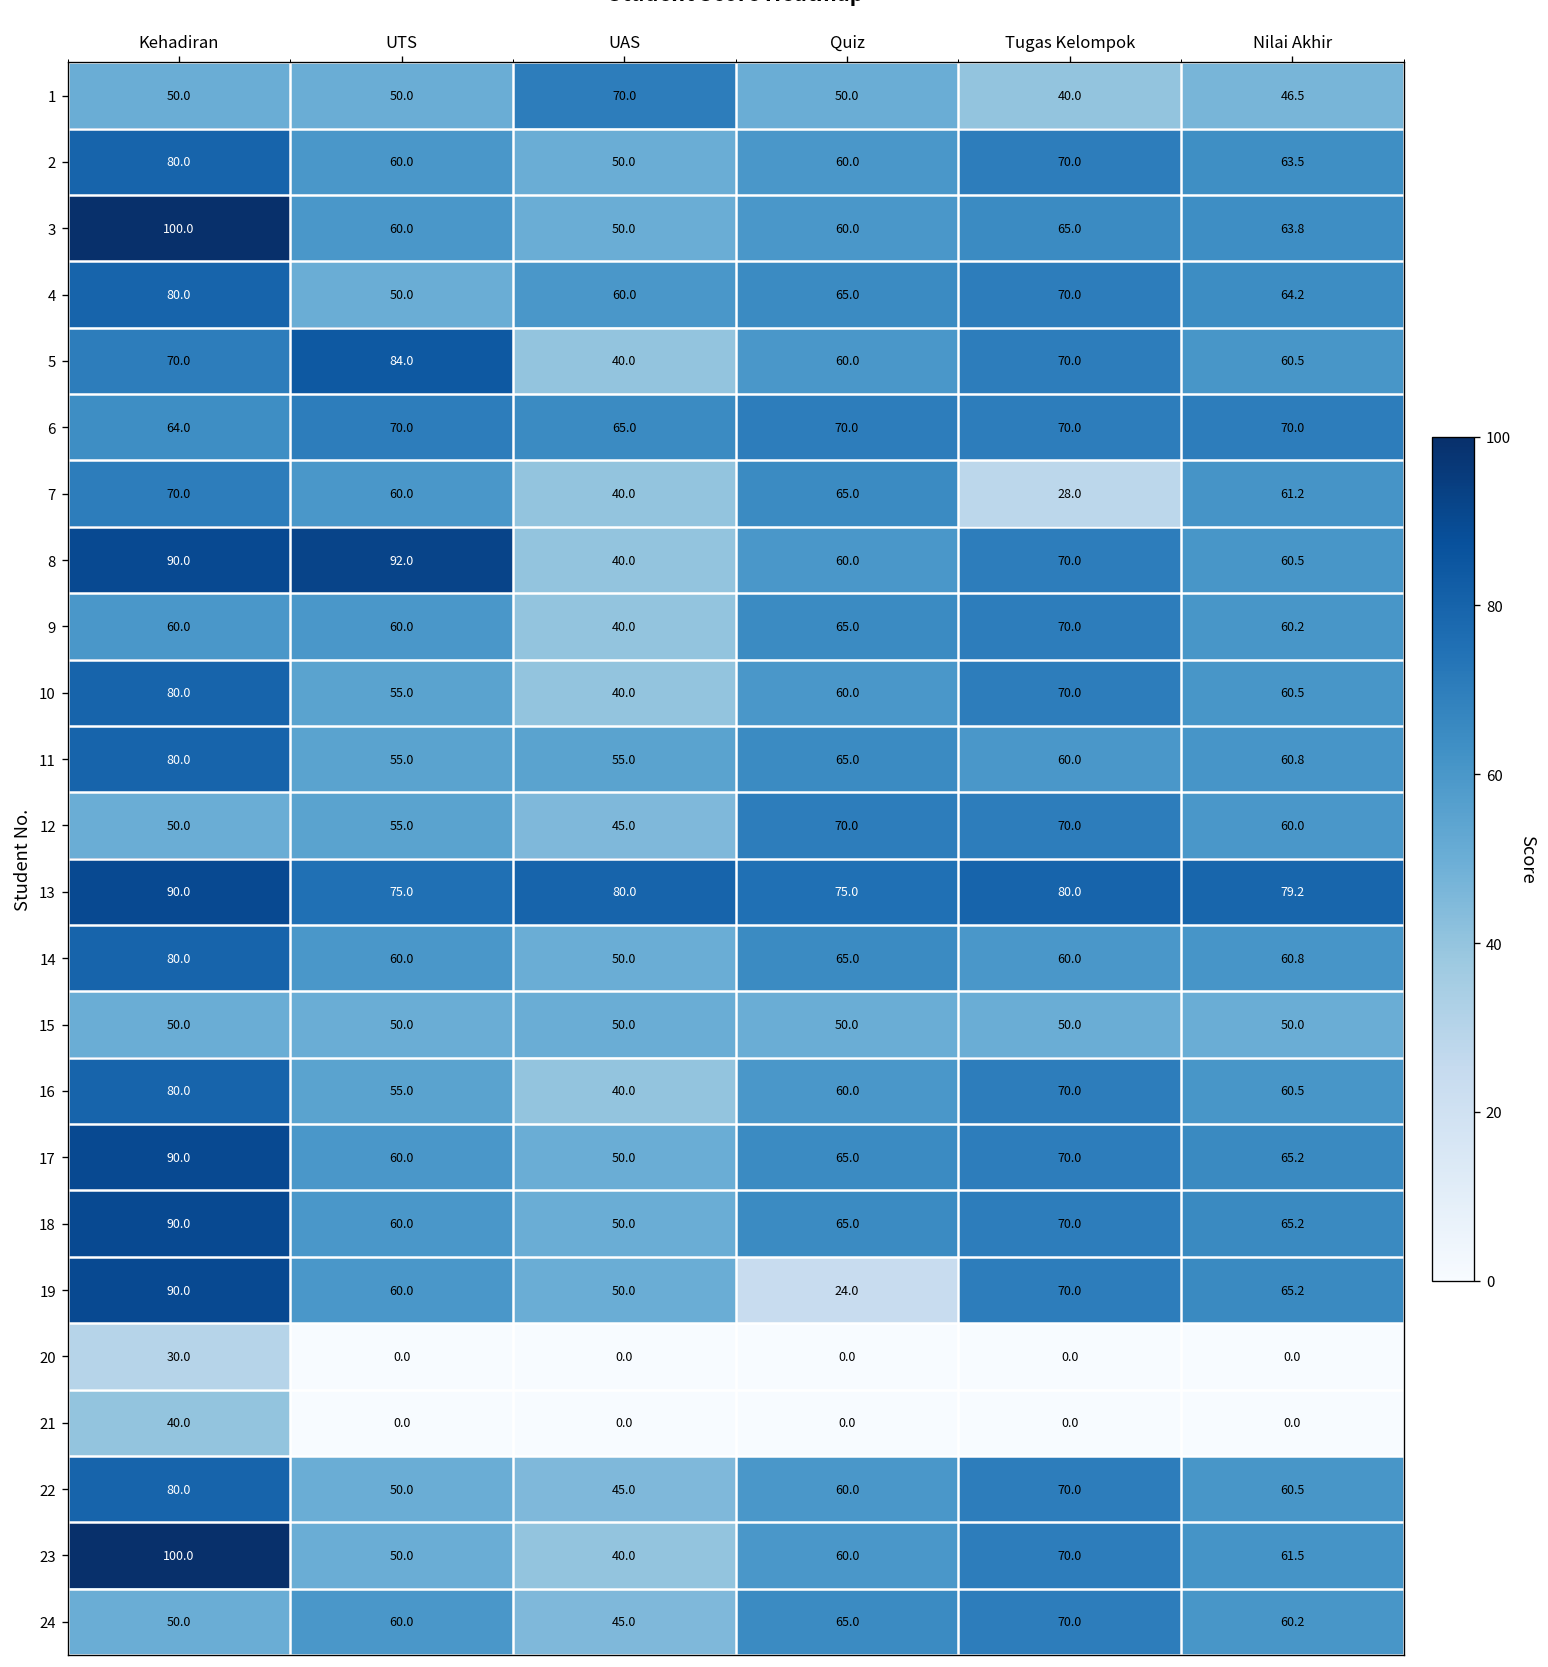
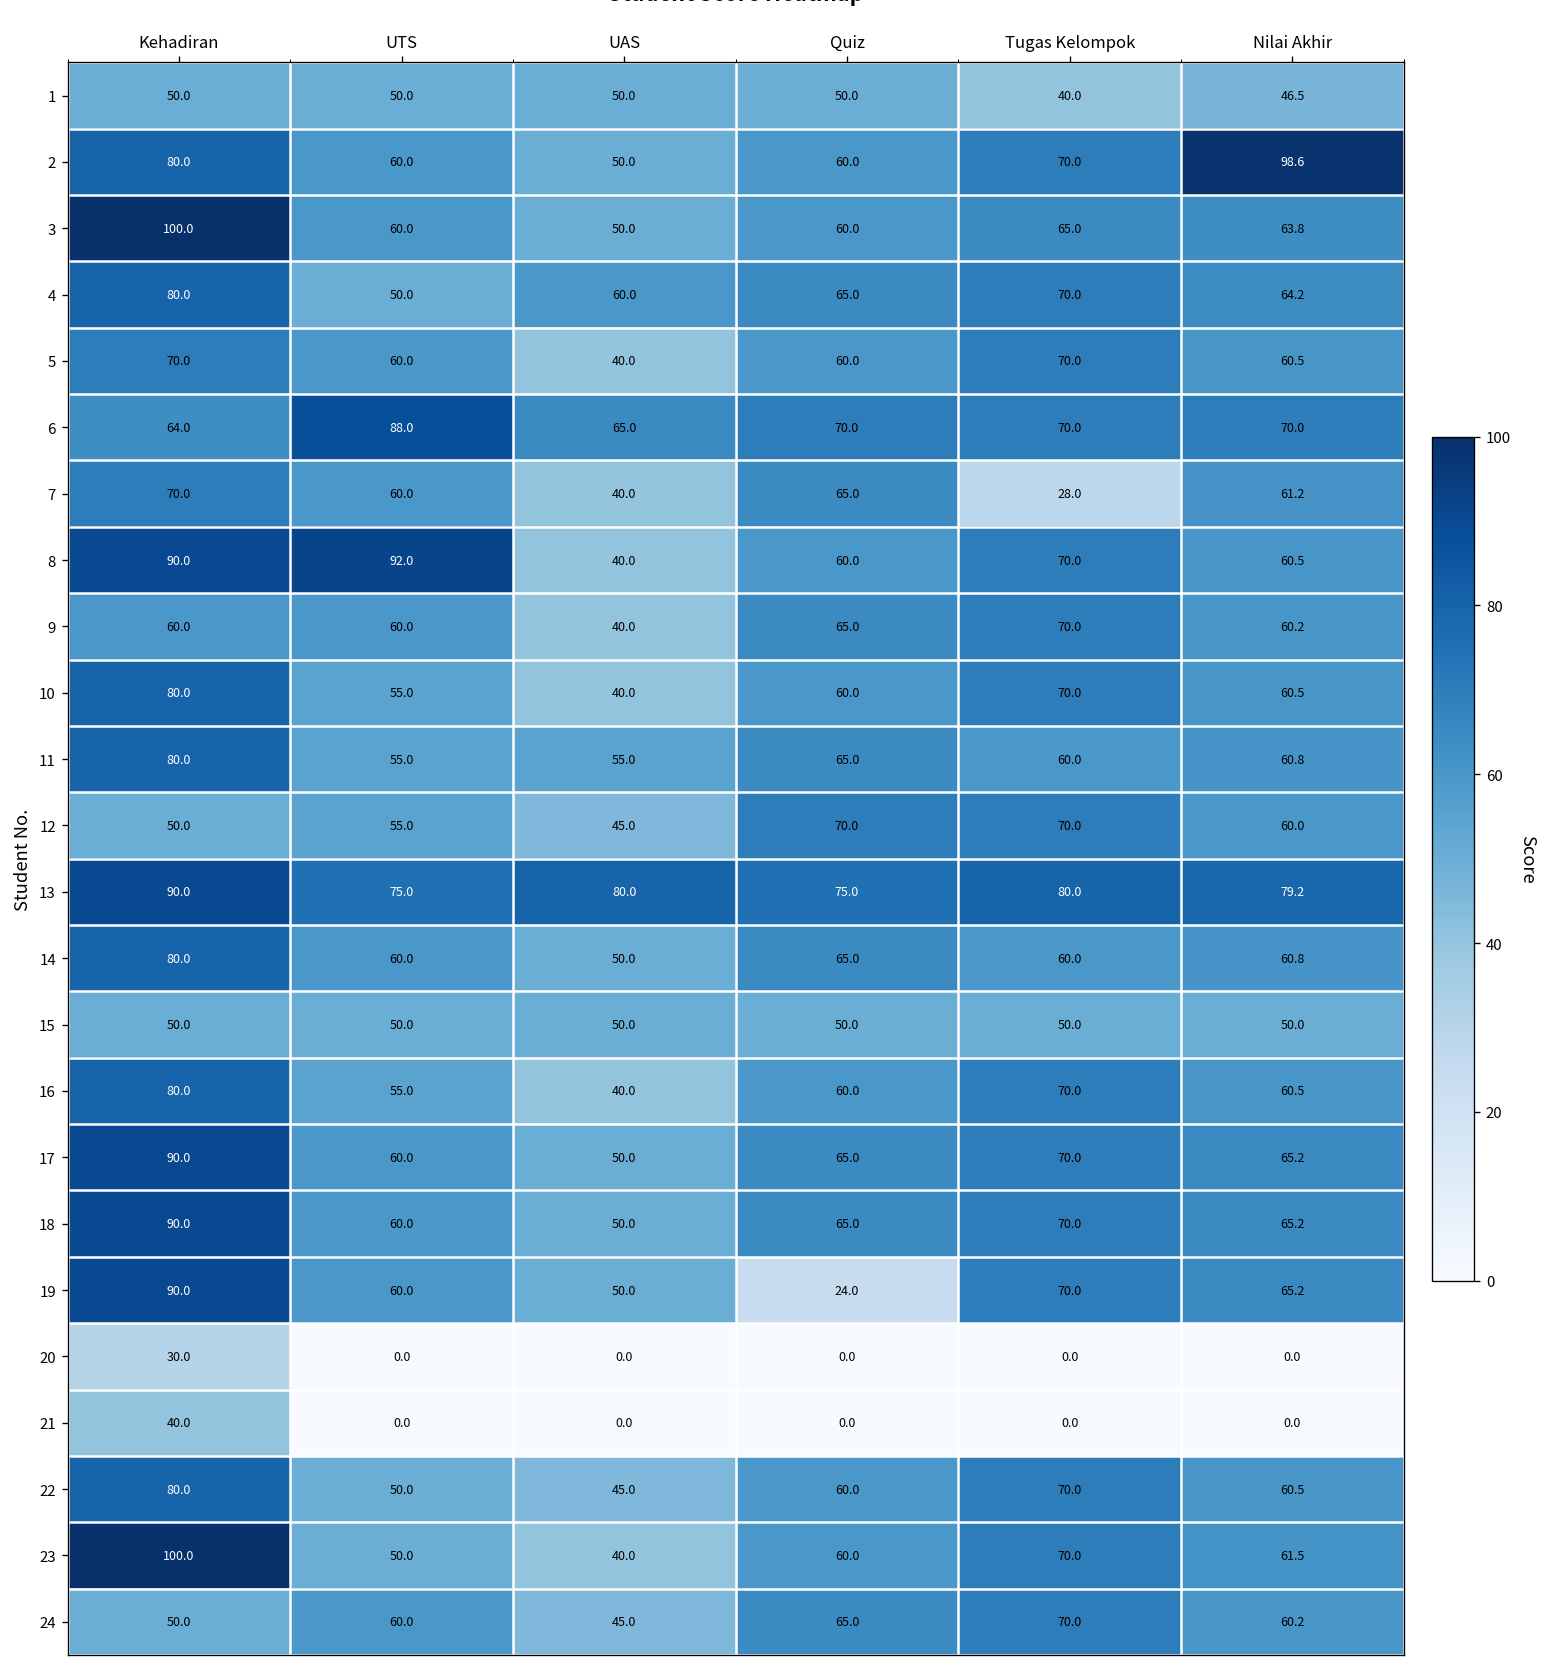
1, UAS: 70.0 -> 50.0
2, Nilai Akhir: 63.5 -> 98.6
5, UTS: 84.0 -> 60.0
6, UTS: 70.0 -> 88.0
